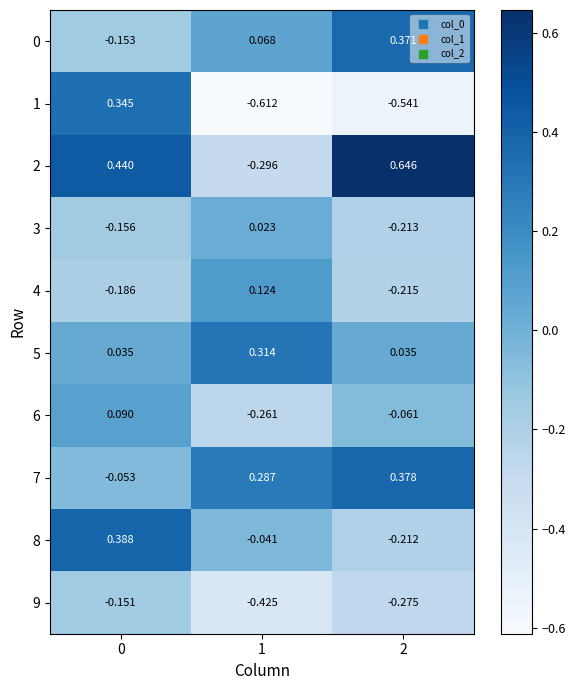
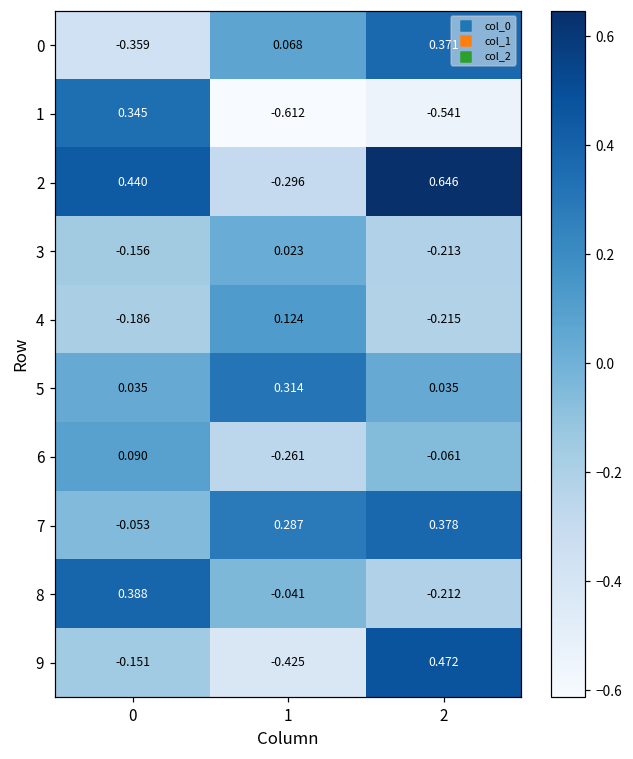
0, 0: -0.153 -> -0.359
9, 2: -0.275 -> 0.472
